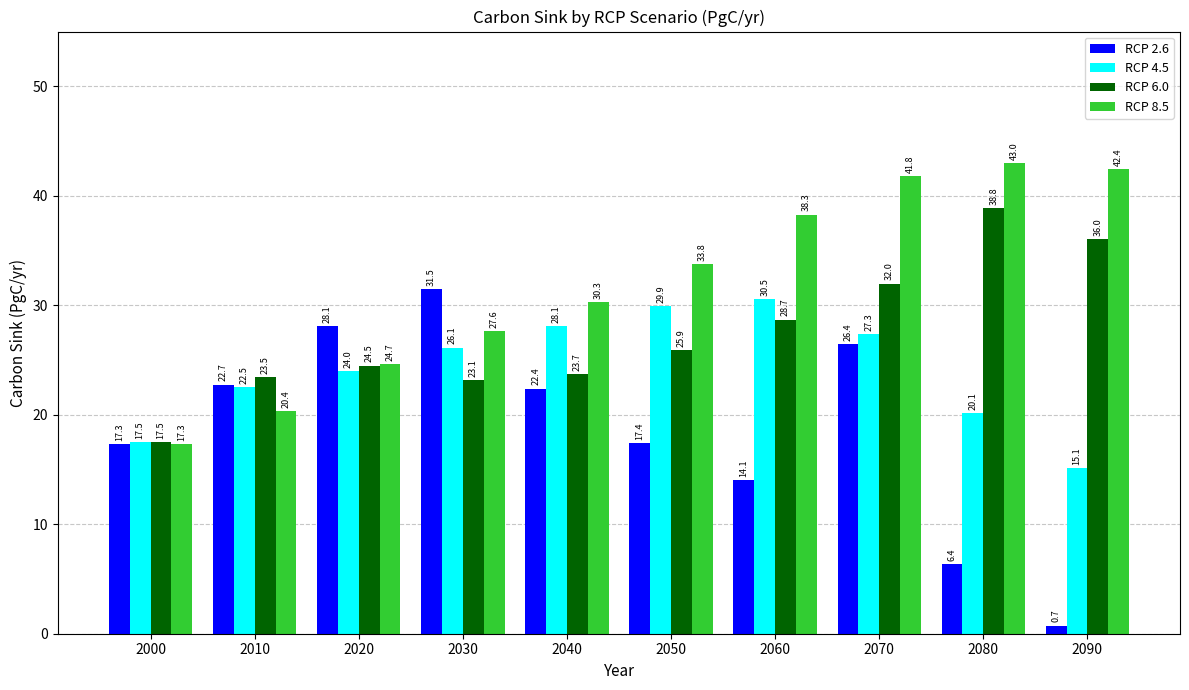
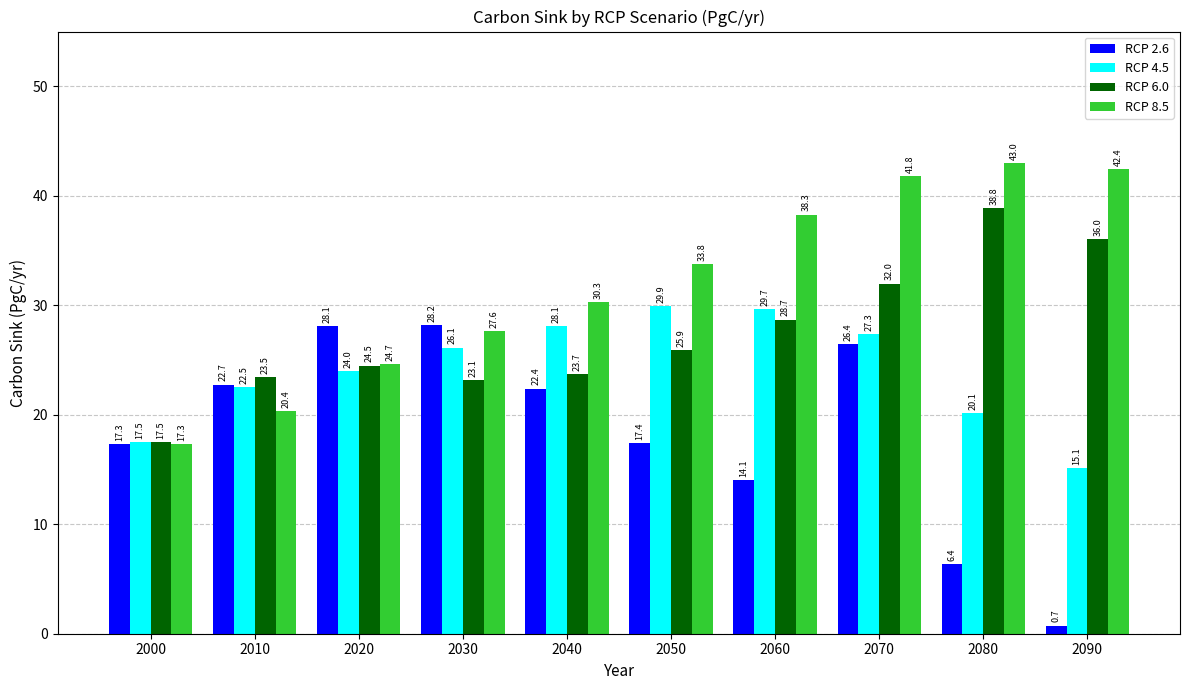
RCP 2.6, 2030: 31.5 -> 28.2
RCP 4.5, 2060: 30.5 -> 29.7
